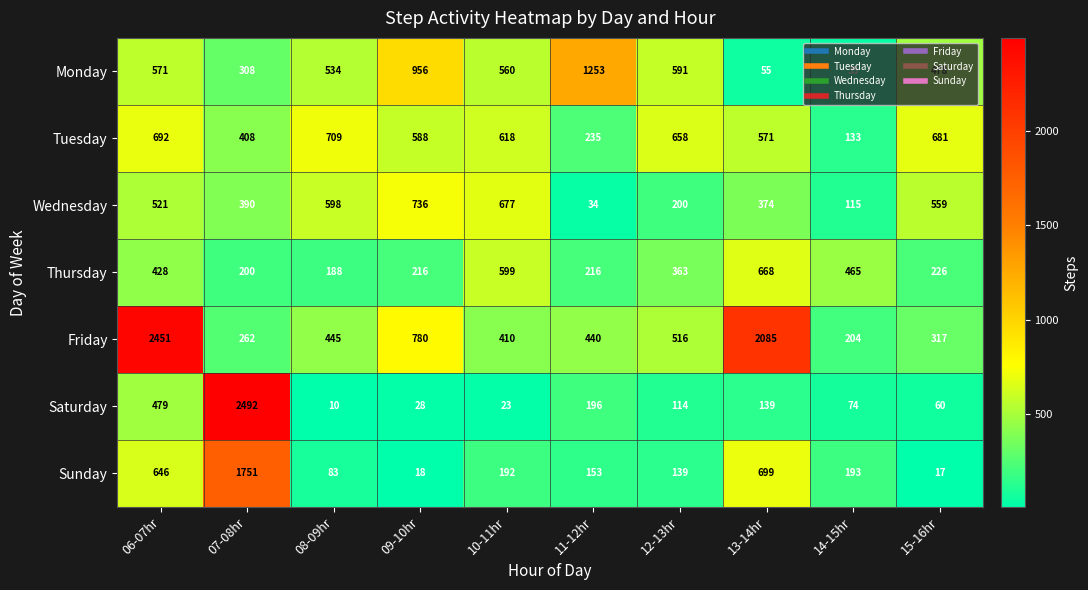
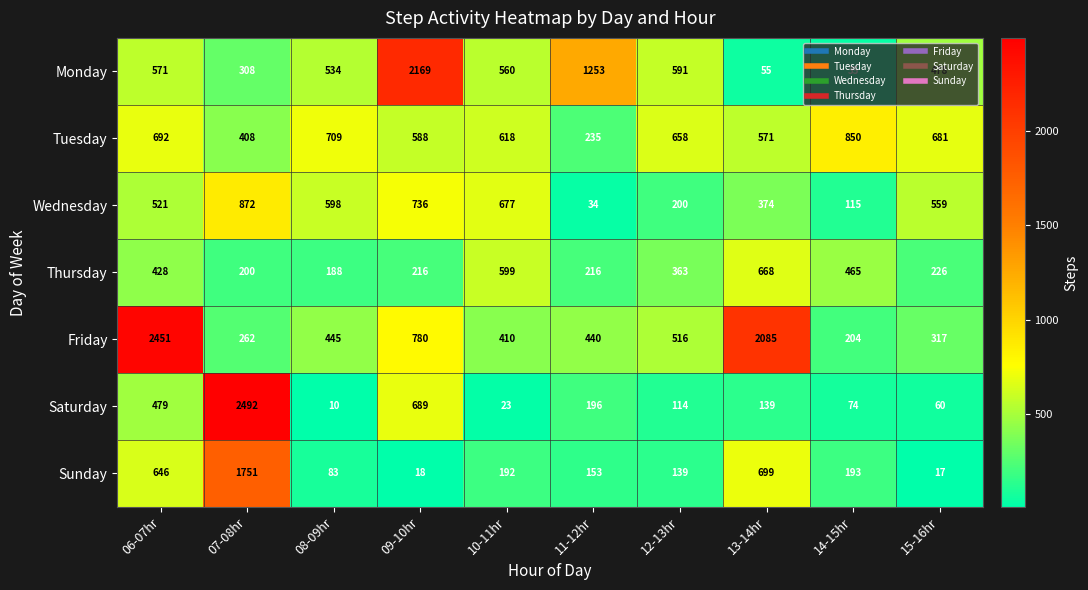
Monday, 09-10hr: 956 -> 2169
Tuesday, 14-15hr: 133 -> 850
Wednesday, 07-08hr: 390 -> 872
Saturday, 09-10hr: 28 -> 689
